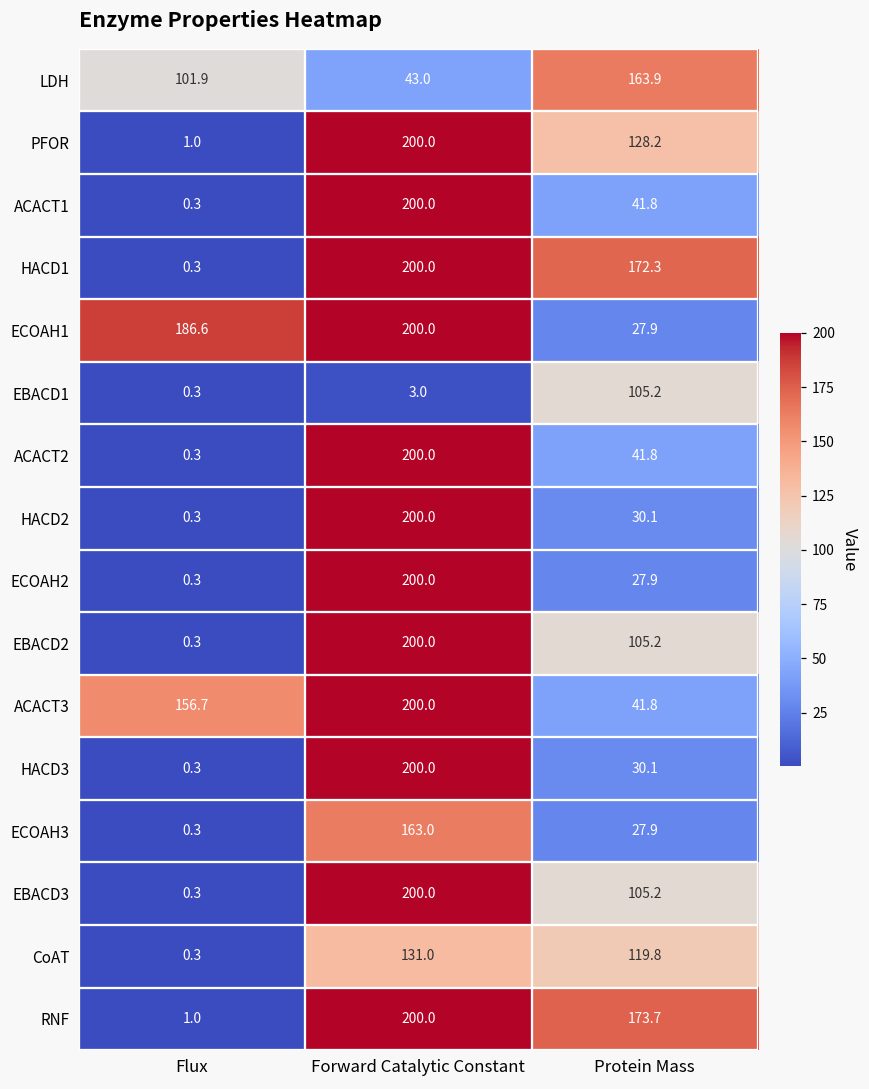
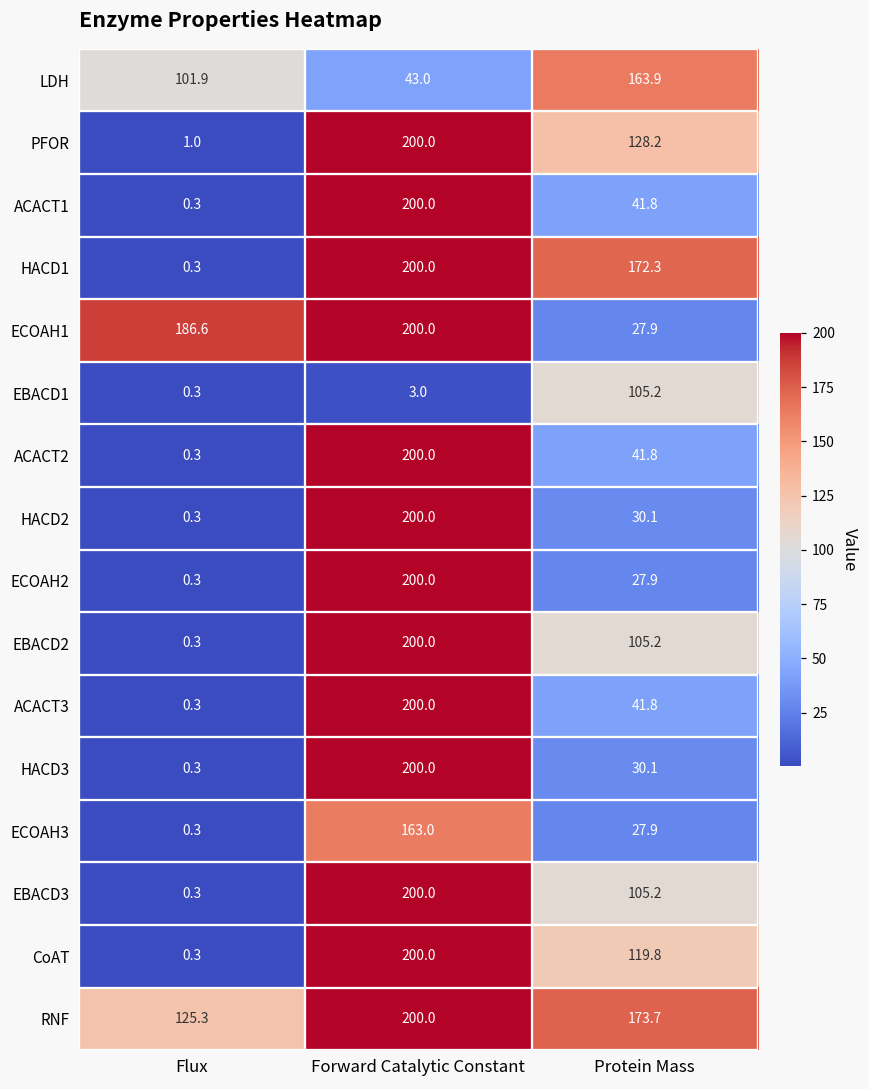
ACACT3, Flux: 156.7 -> 0.3
CoAT, Forward Catalytic Constant: 131.0 -> 200.0
RNF, Flux: 1.0 -> 125.3
